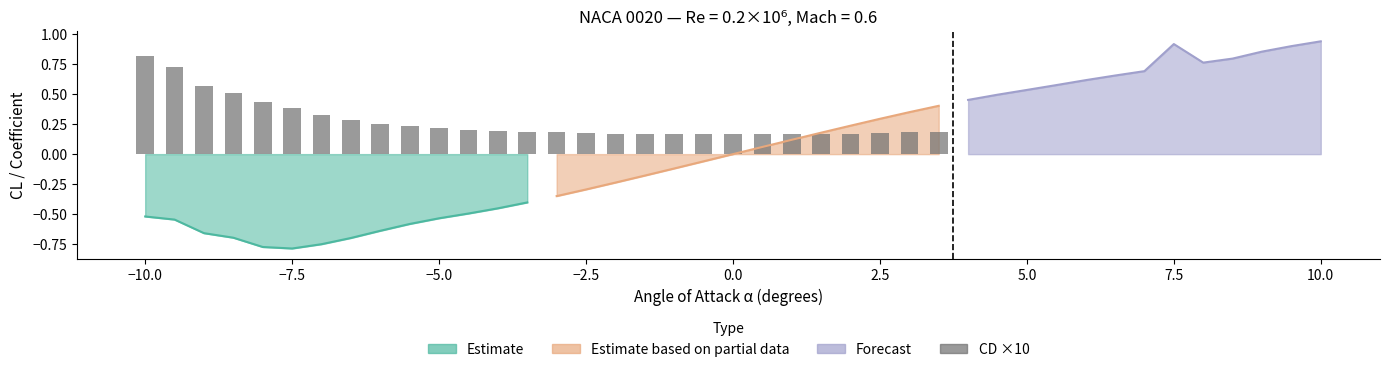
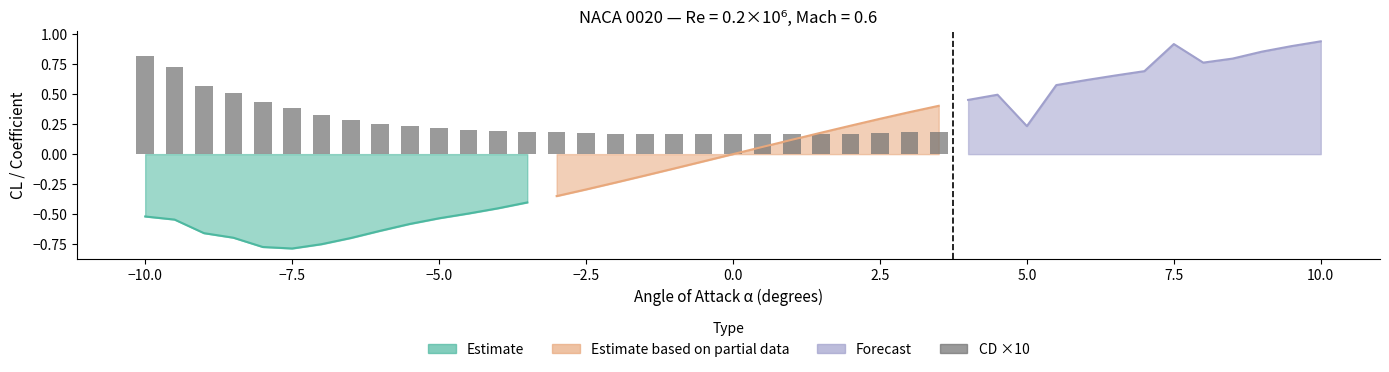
Forecast, 5.0: 0.54 -> 0.23
